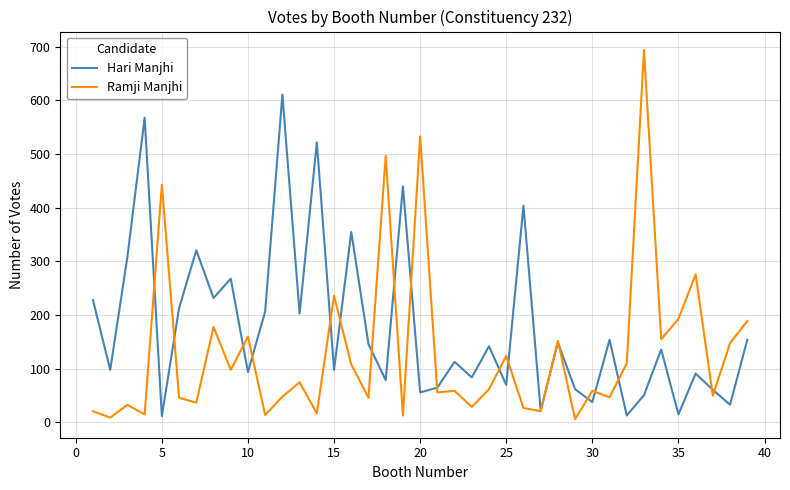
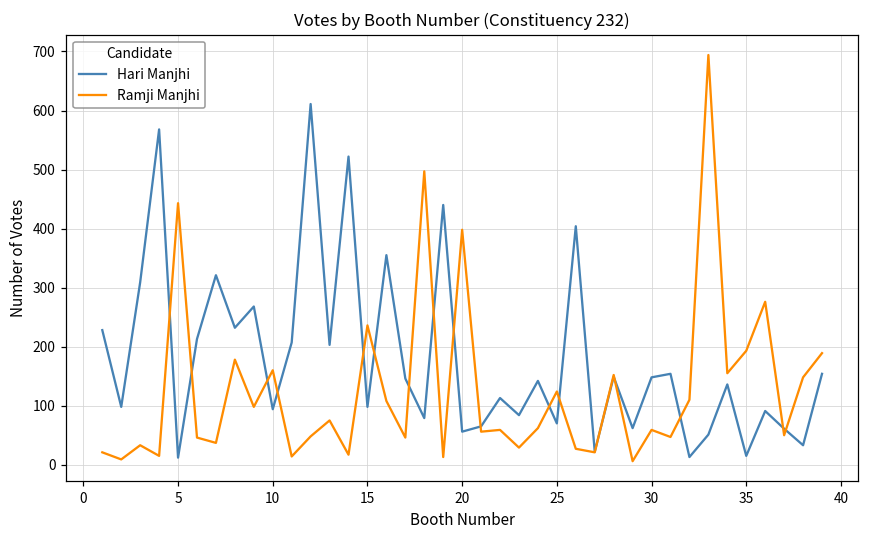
Ramji Manjhi, 20: 530 -> 400
Hari Manjhi, 30: 40 -> 150
